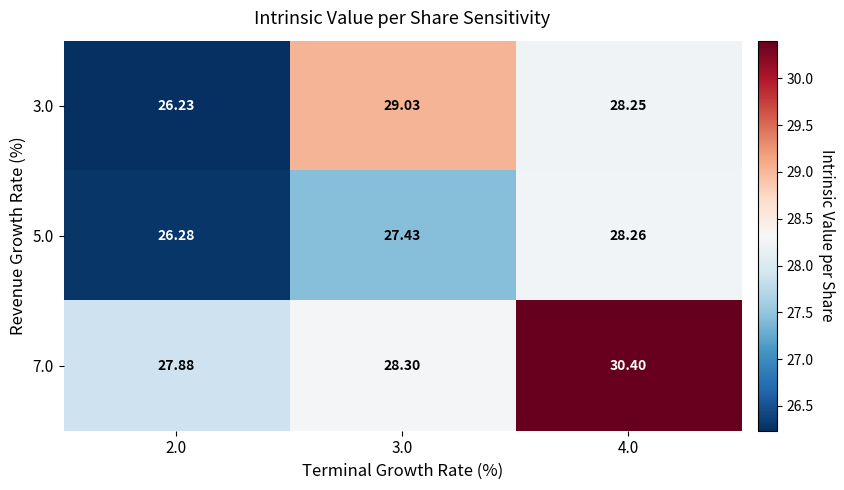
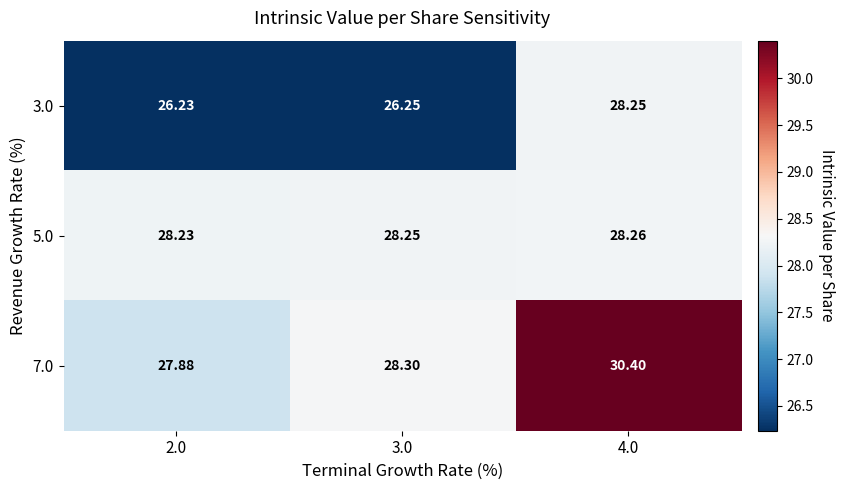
3.0, 3.0: 29.03 -> 26.25
5.0, 2.0: 26.28 -> 28.23
5.0, 3.0: 27.43 -> 28.25
